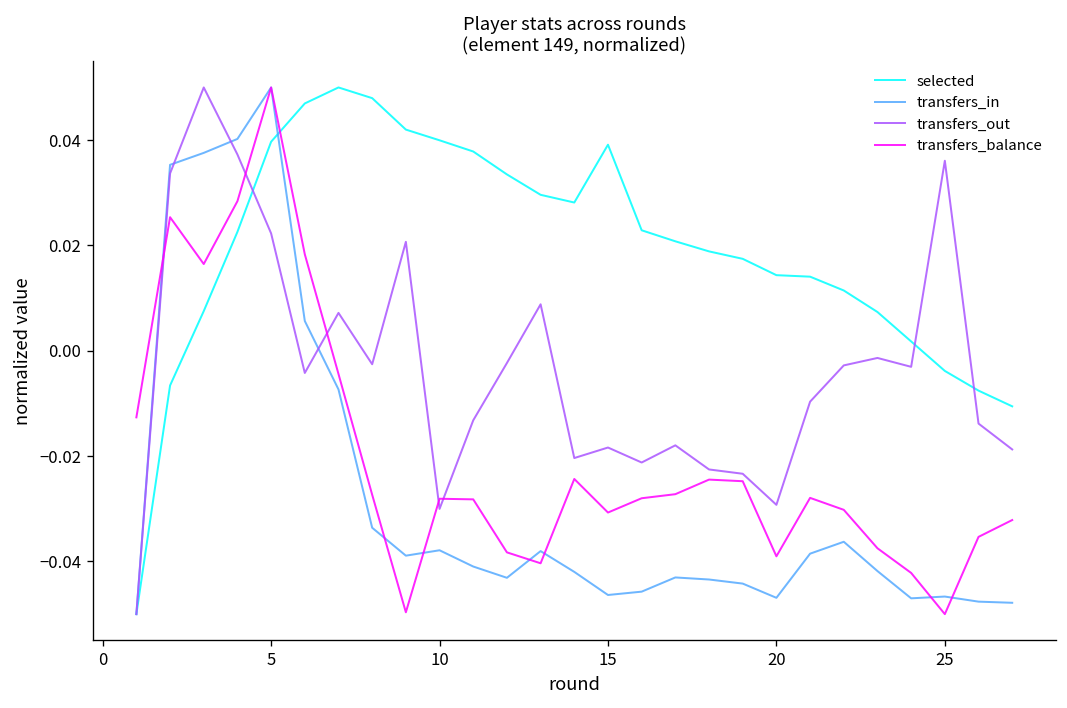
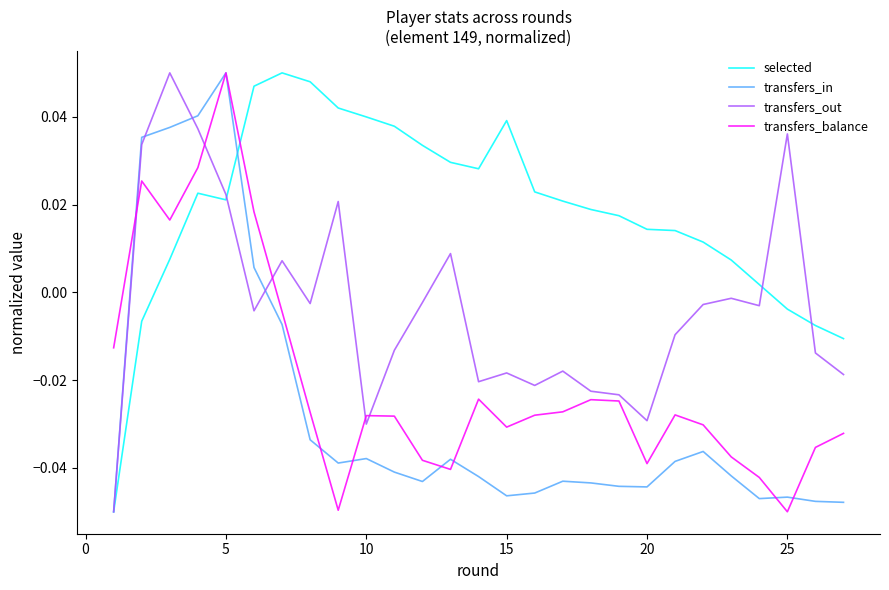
selected, 5: 0.040 -> 0.021
transfers_in, 20: -0.047 -> -0.044
